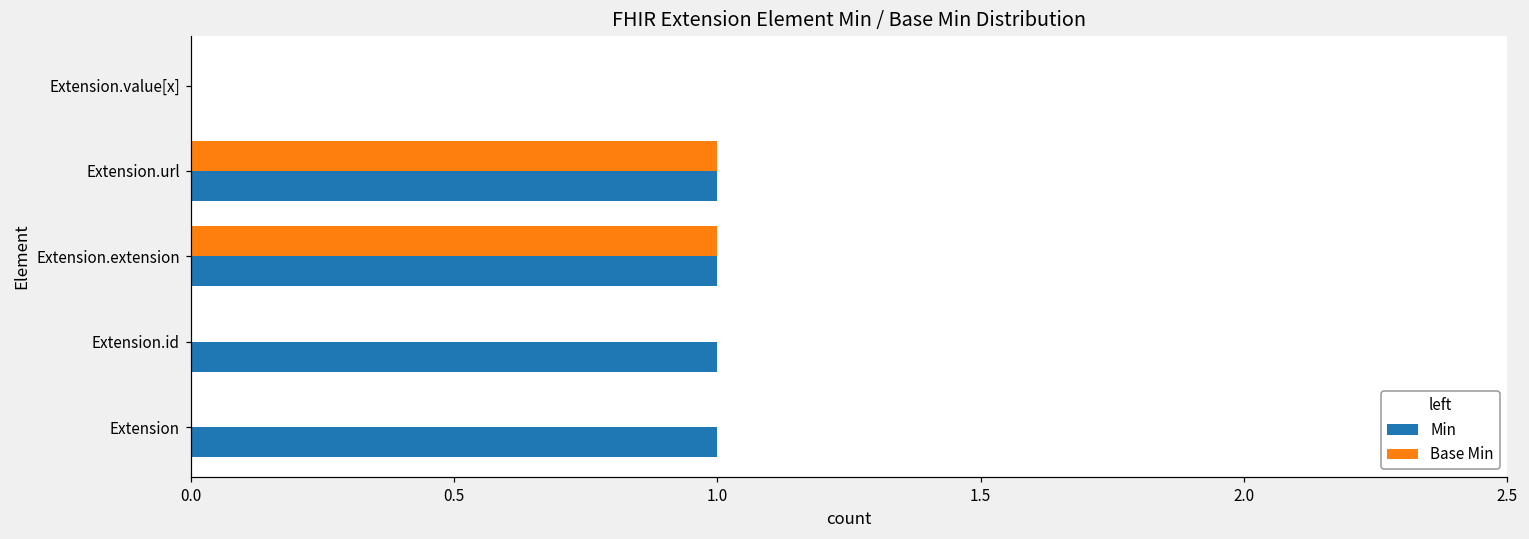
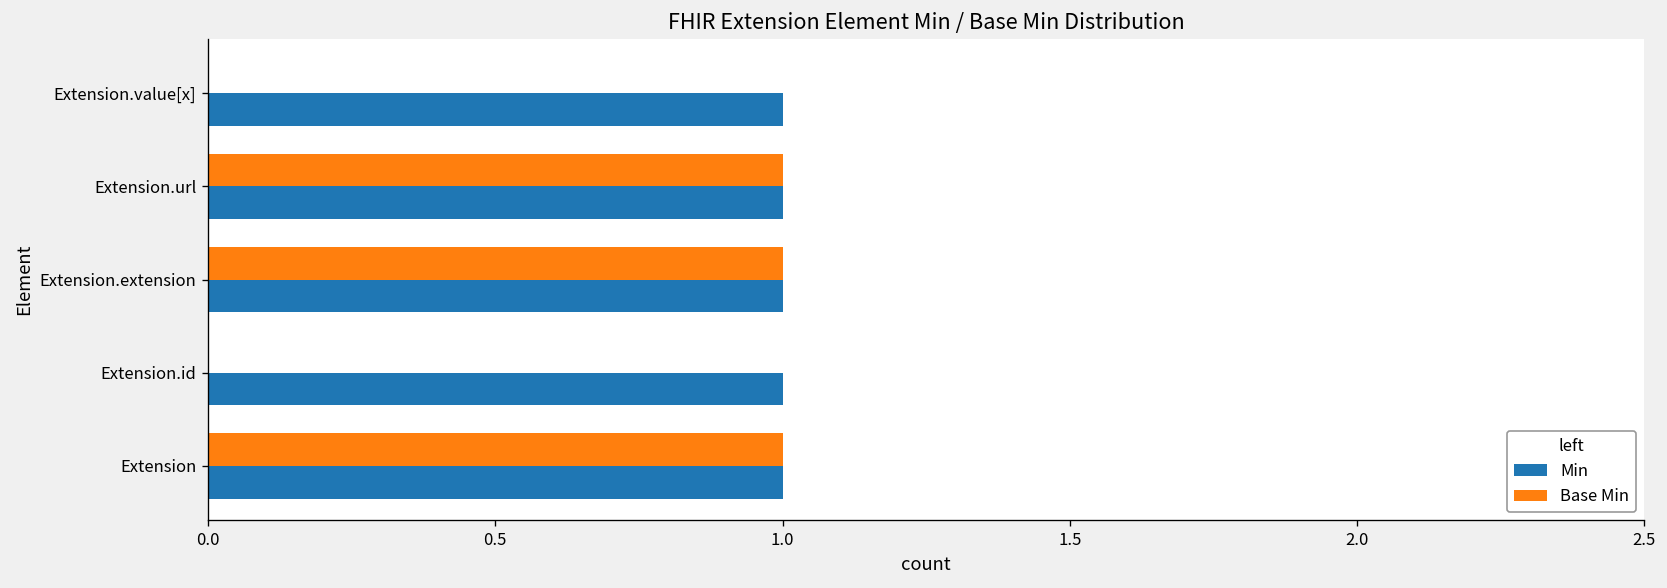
Min, Extension.value[x]: 0 -> 1
Base Min, Extension: 0 -> 1
